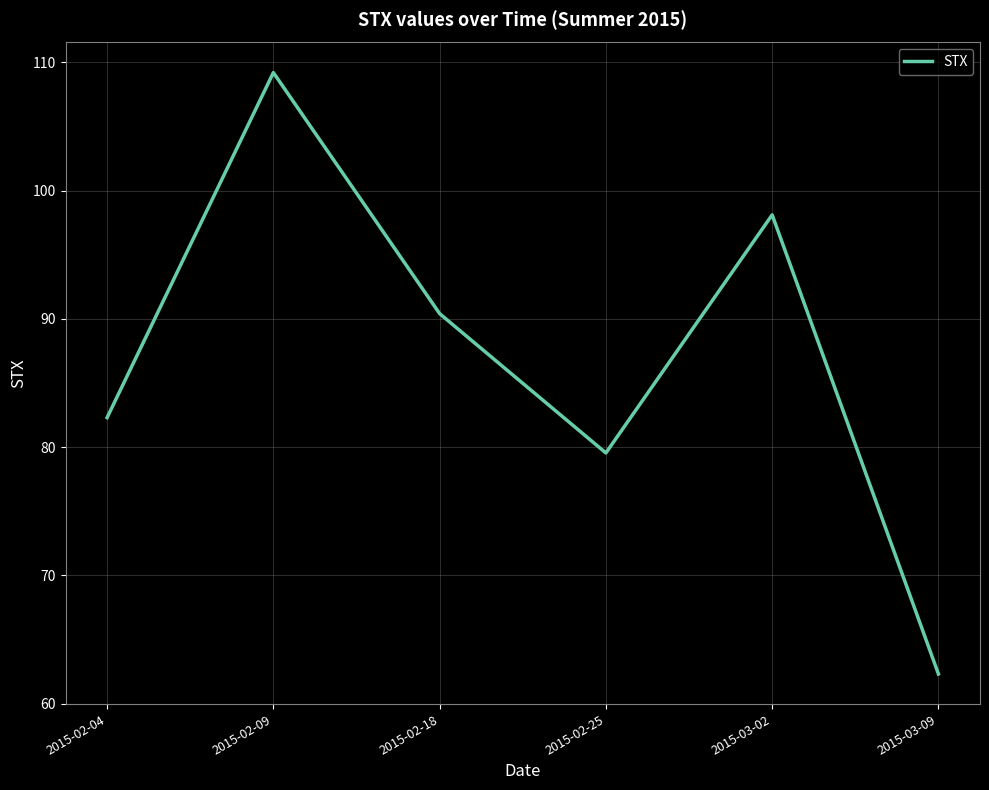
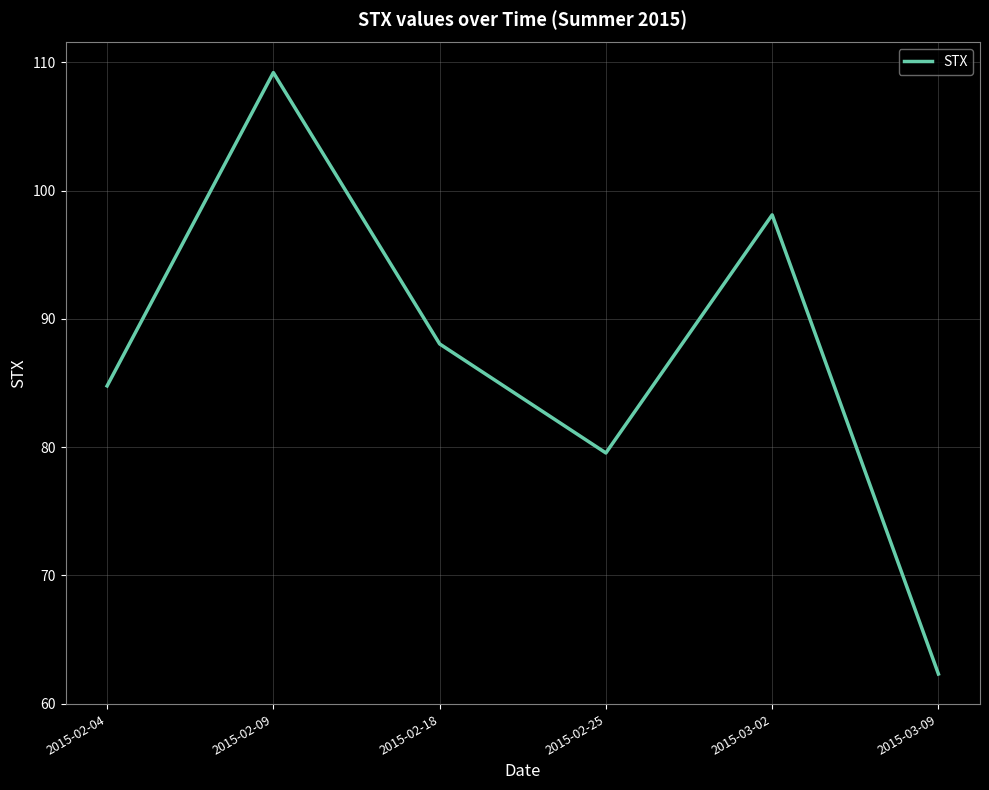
2015-02-04: 82.3 -> 84.8
2015-02-18: 90.4 -> 88.1
